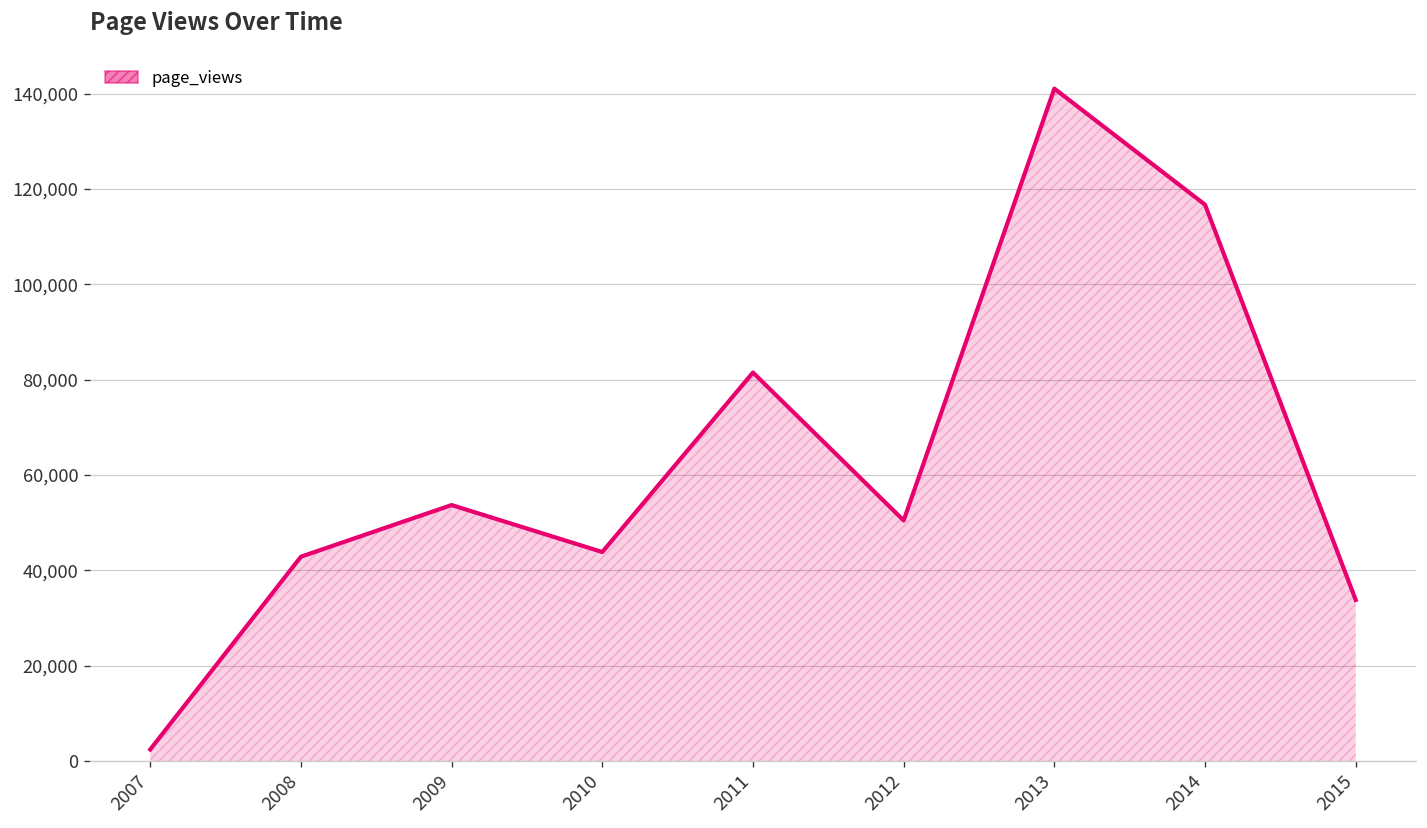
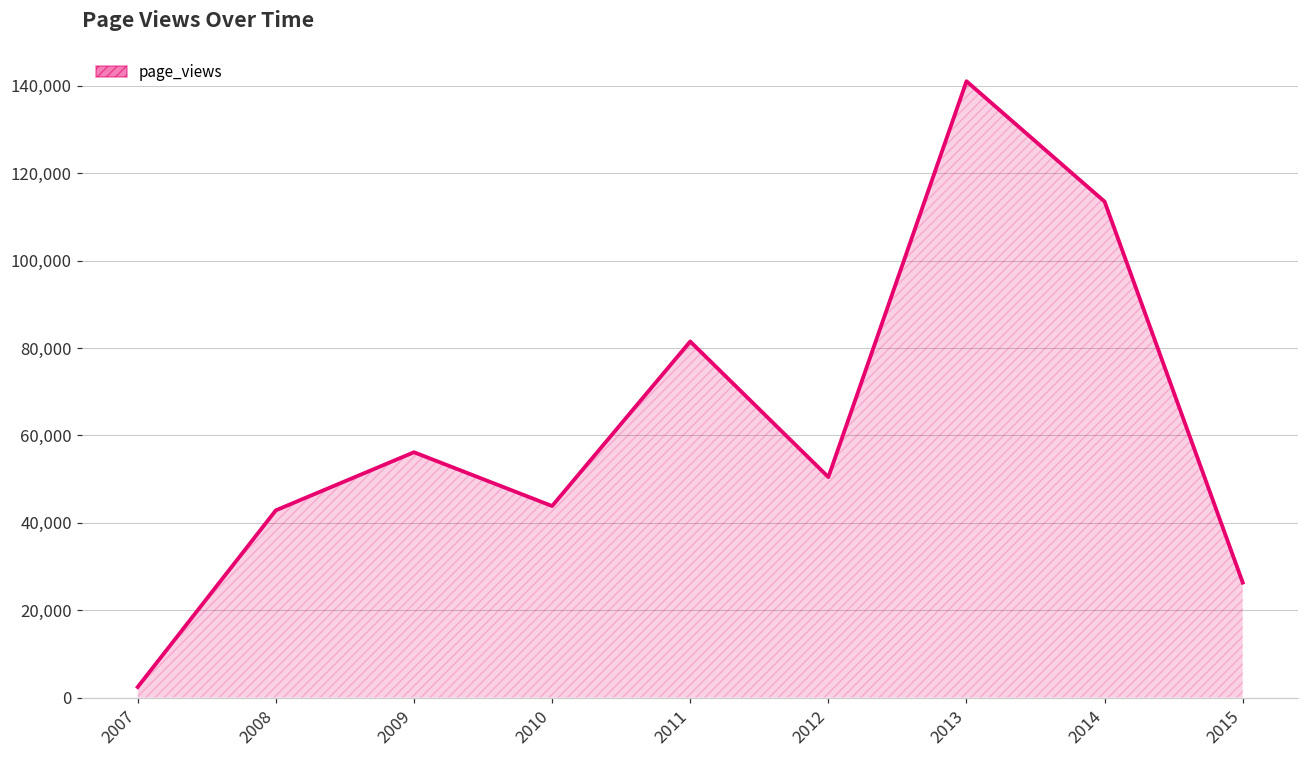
2009: 54,000 -> 56,000
2014: 117,000 -> 114,000
2015: 34,000 -> 26,000
